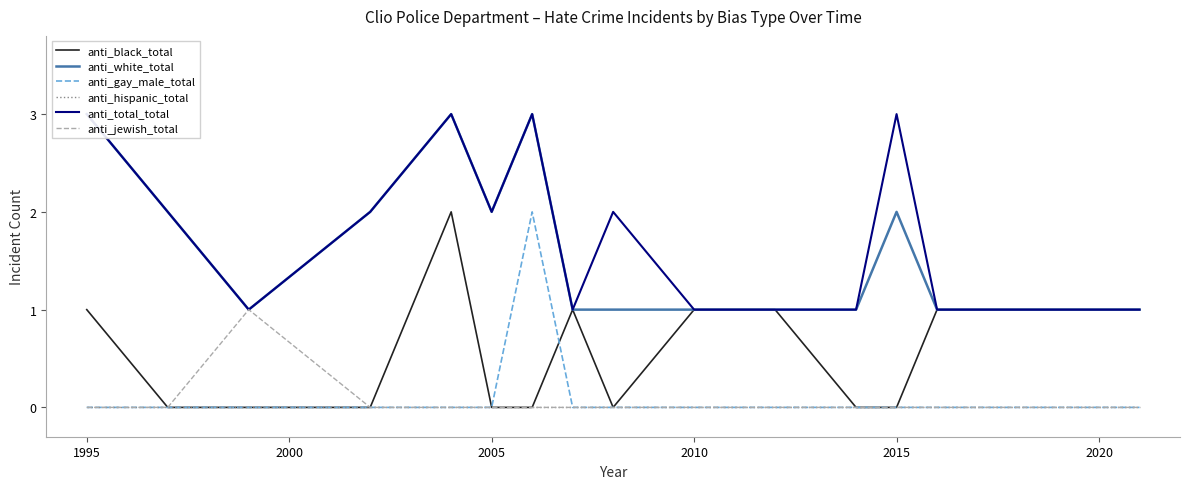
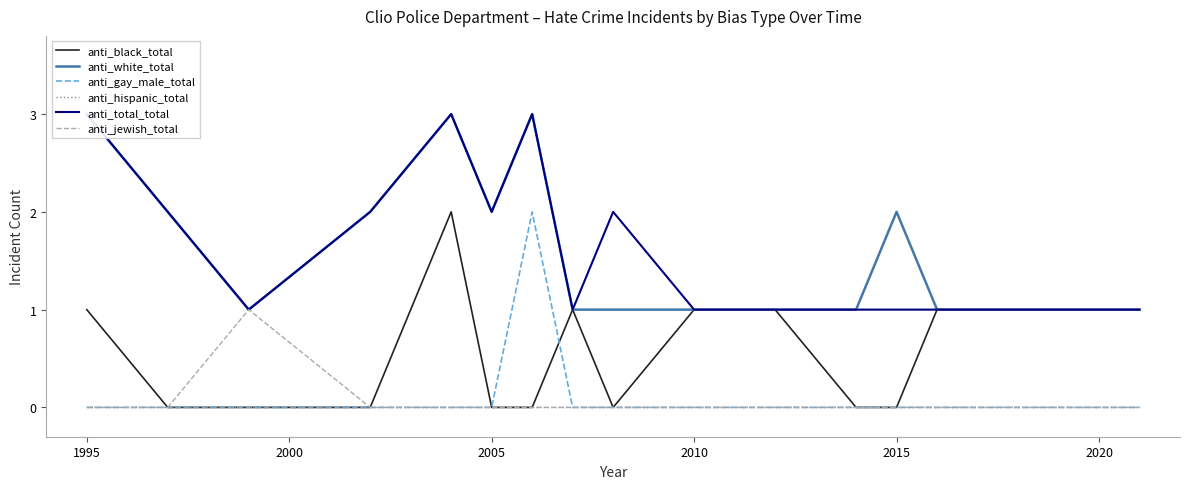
anti_total_total, 2015: 3 -> 1
